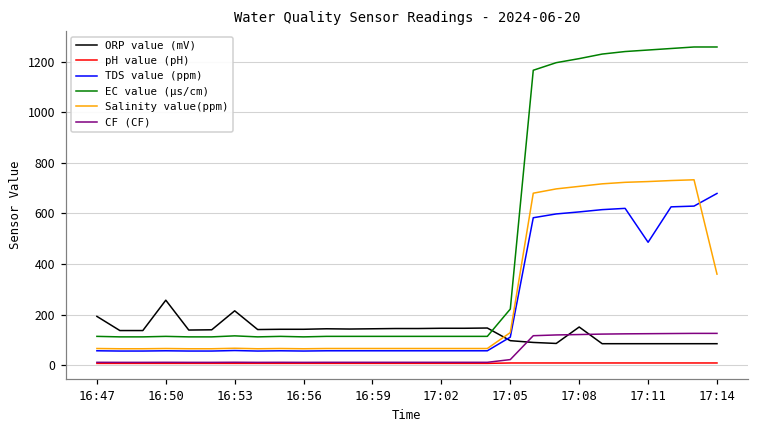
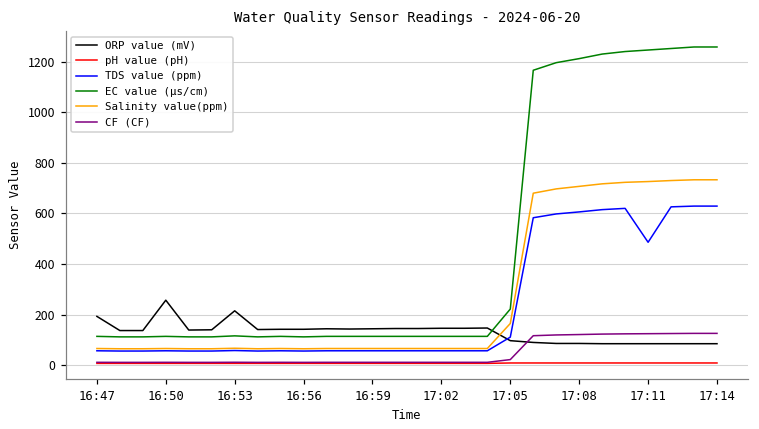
Salinity value(ppm), 17:05: 130 -> 170
ORP value (mV), 17:08: 150 -> 90
TDS value (ppm), 17:14: 680 -> 630
Salinity value(ppm), 17:14: 360 -> 730
